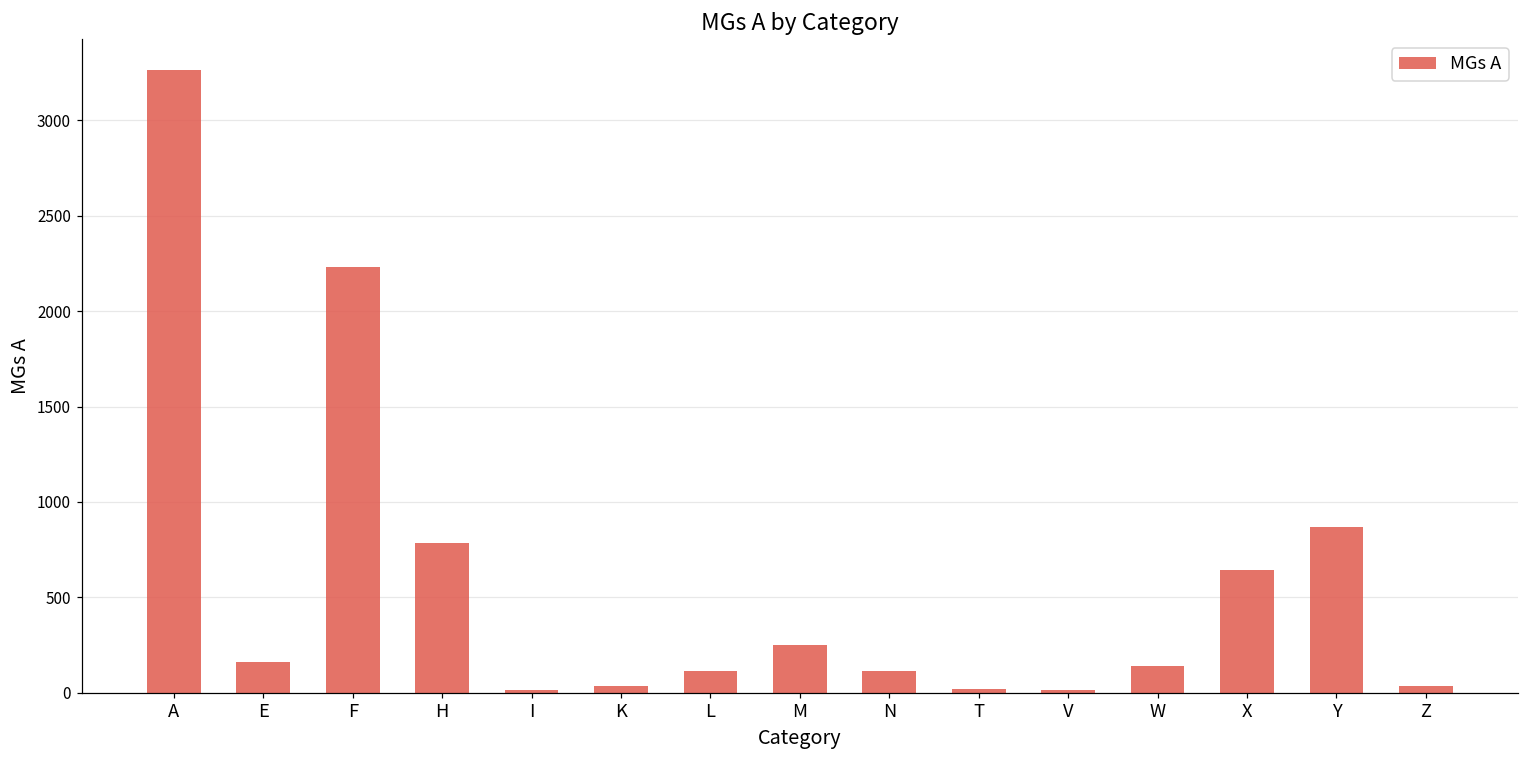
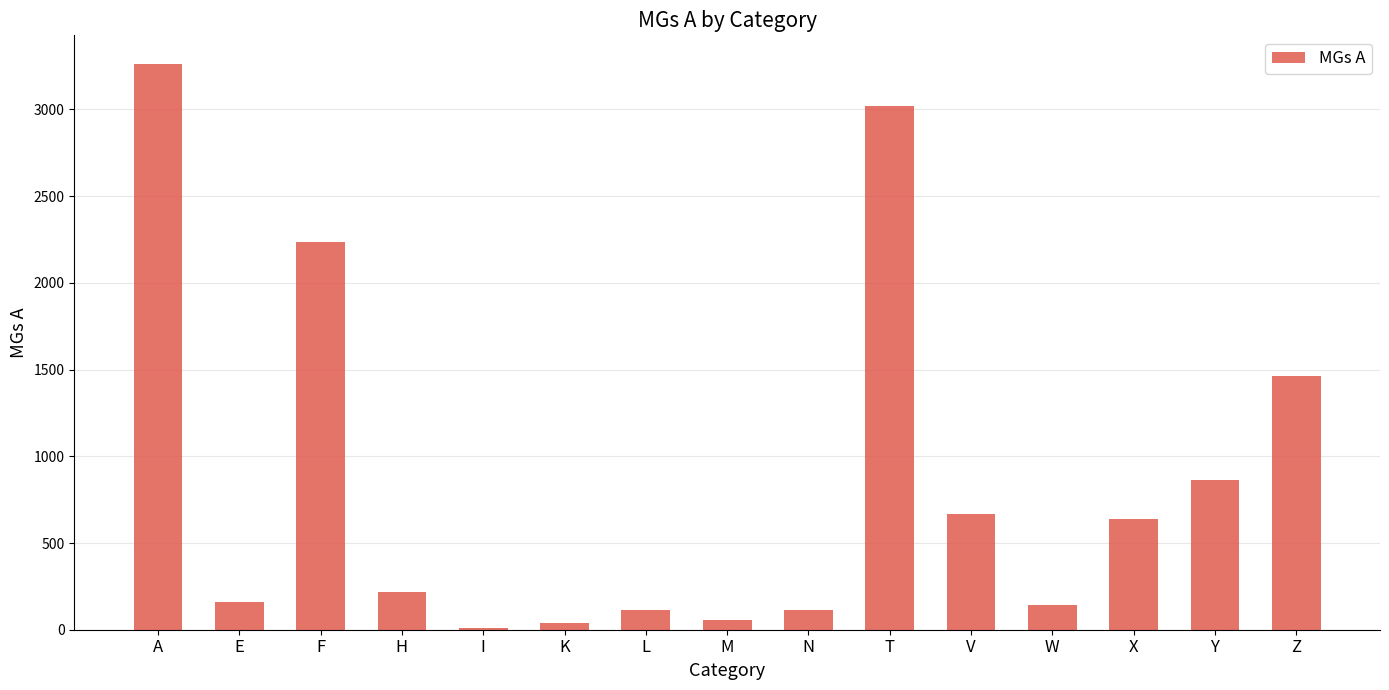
H: 790 -> 220
M: 250 -> 50
T: 20 -> 3020
V: 10 -> 670
Z: 40 -> 1460
